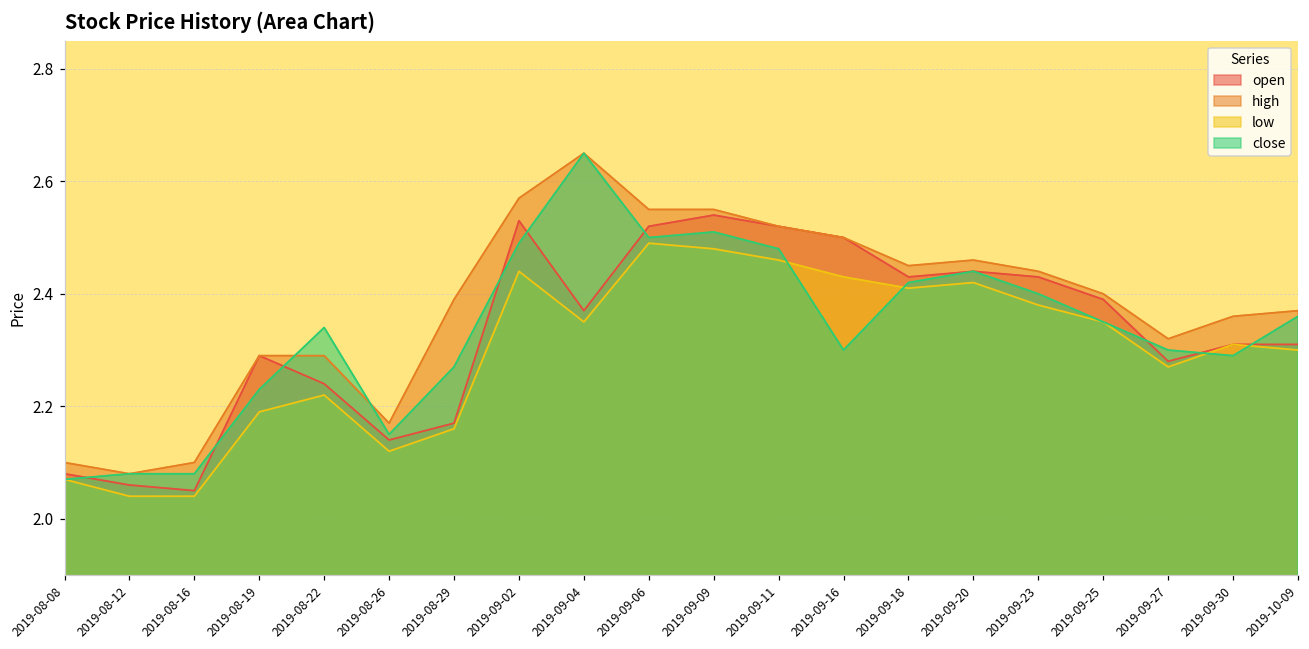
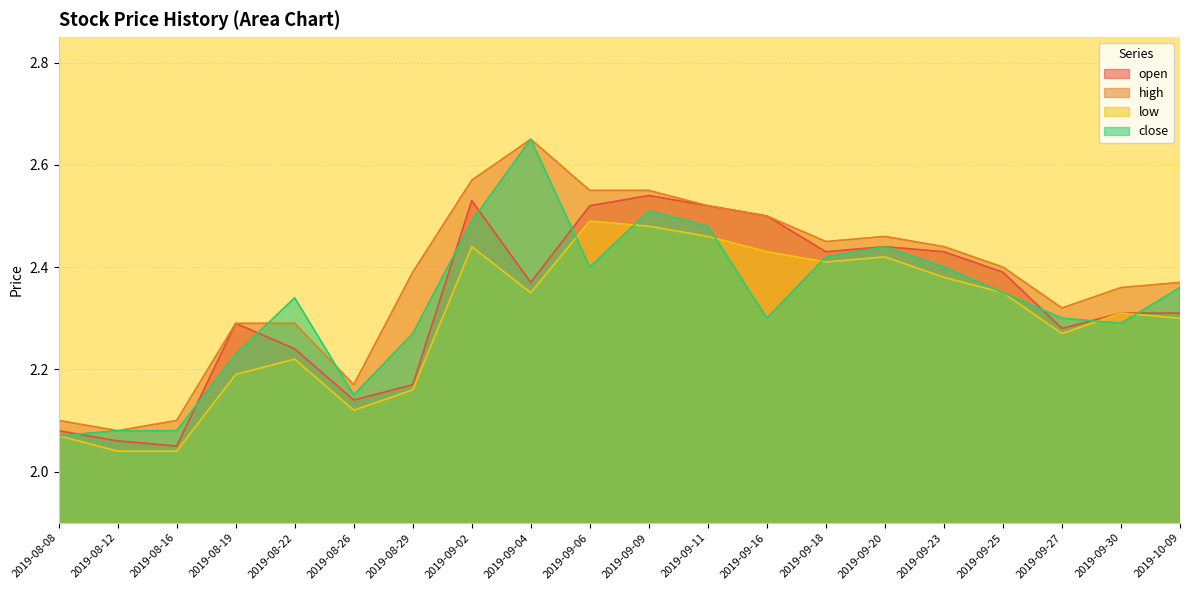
close, 2019-09-06: 2.5 -> 2.4
